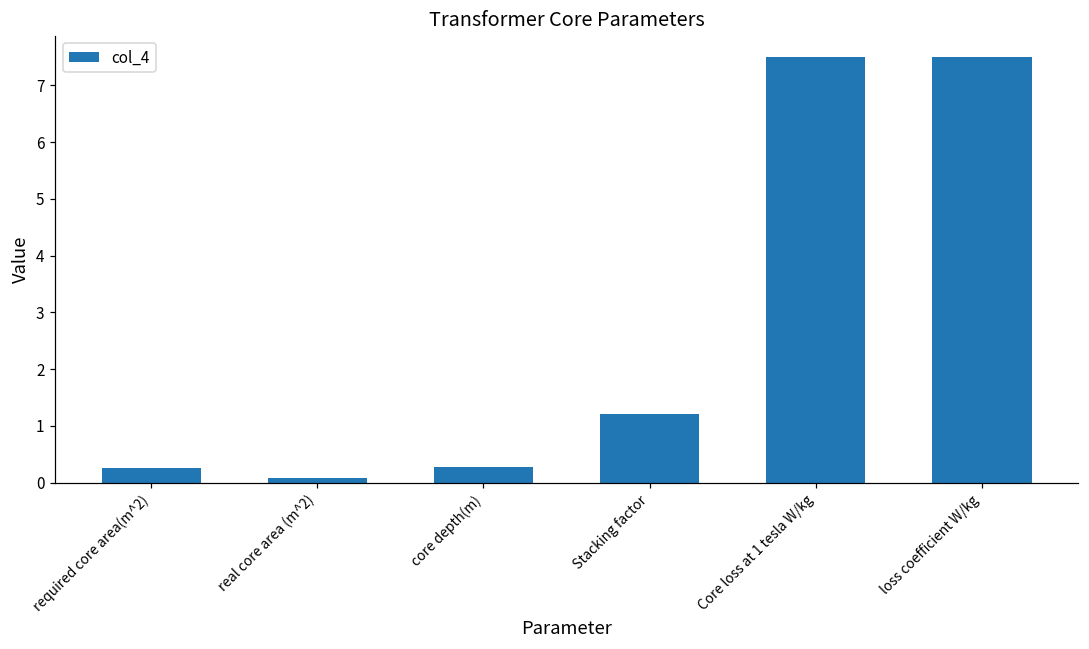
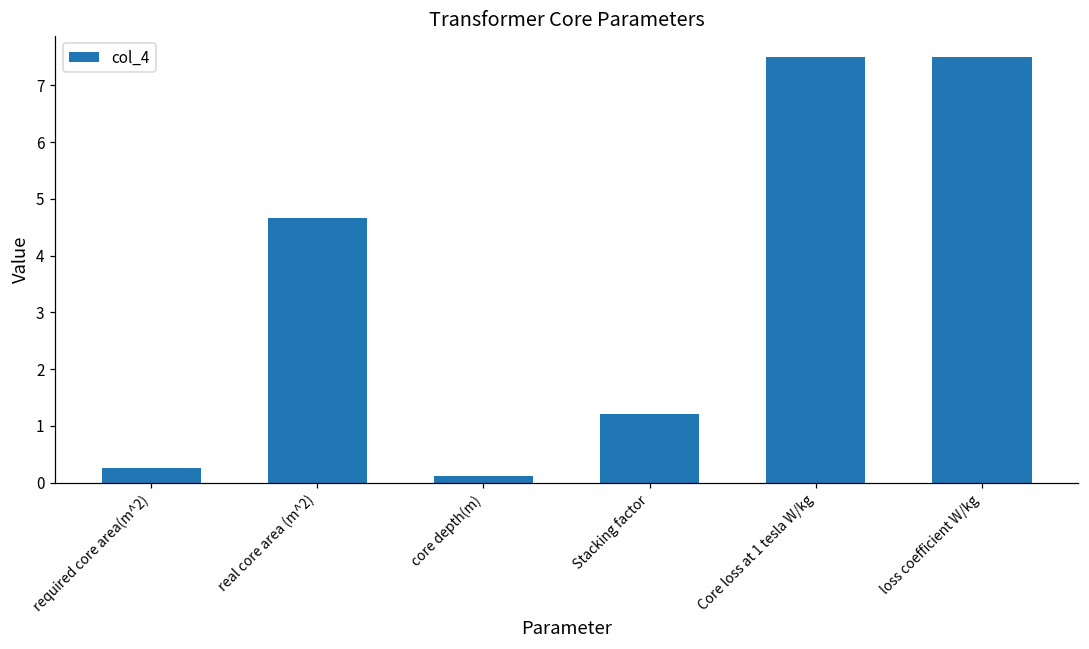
real core area (m^2): 0.1 -> 4.7
core depth(m): 0.3 -> 0.1
